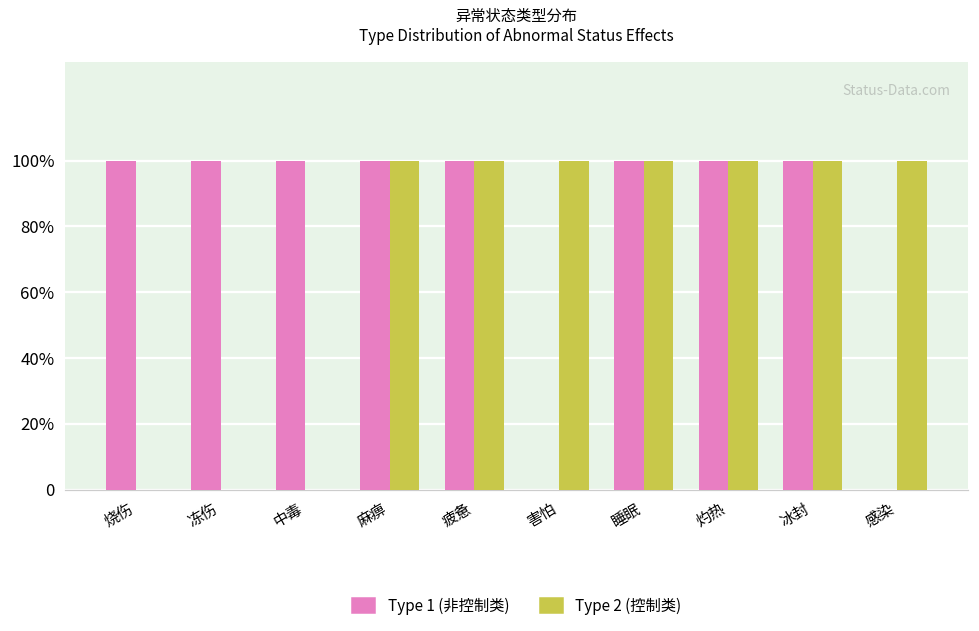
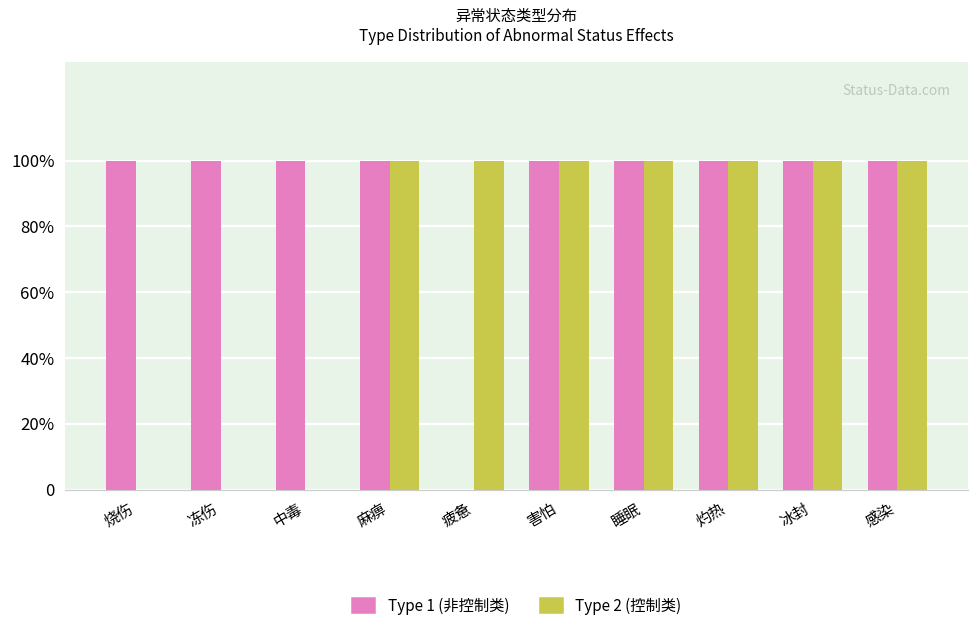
Type 1 (非控制类), 疲惫: 100% -> 0%
Type 1 (非控制类), 害怕: 0% -> 100%
Type 1 (非控制类), 感染: 0% -> 100%
